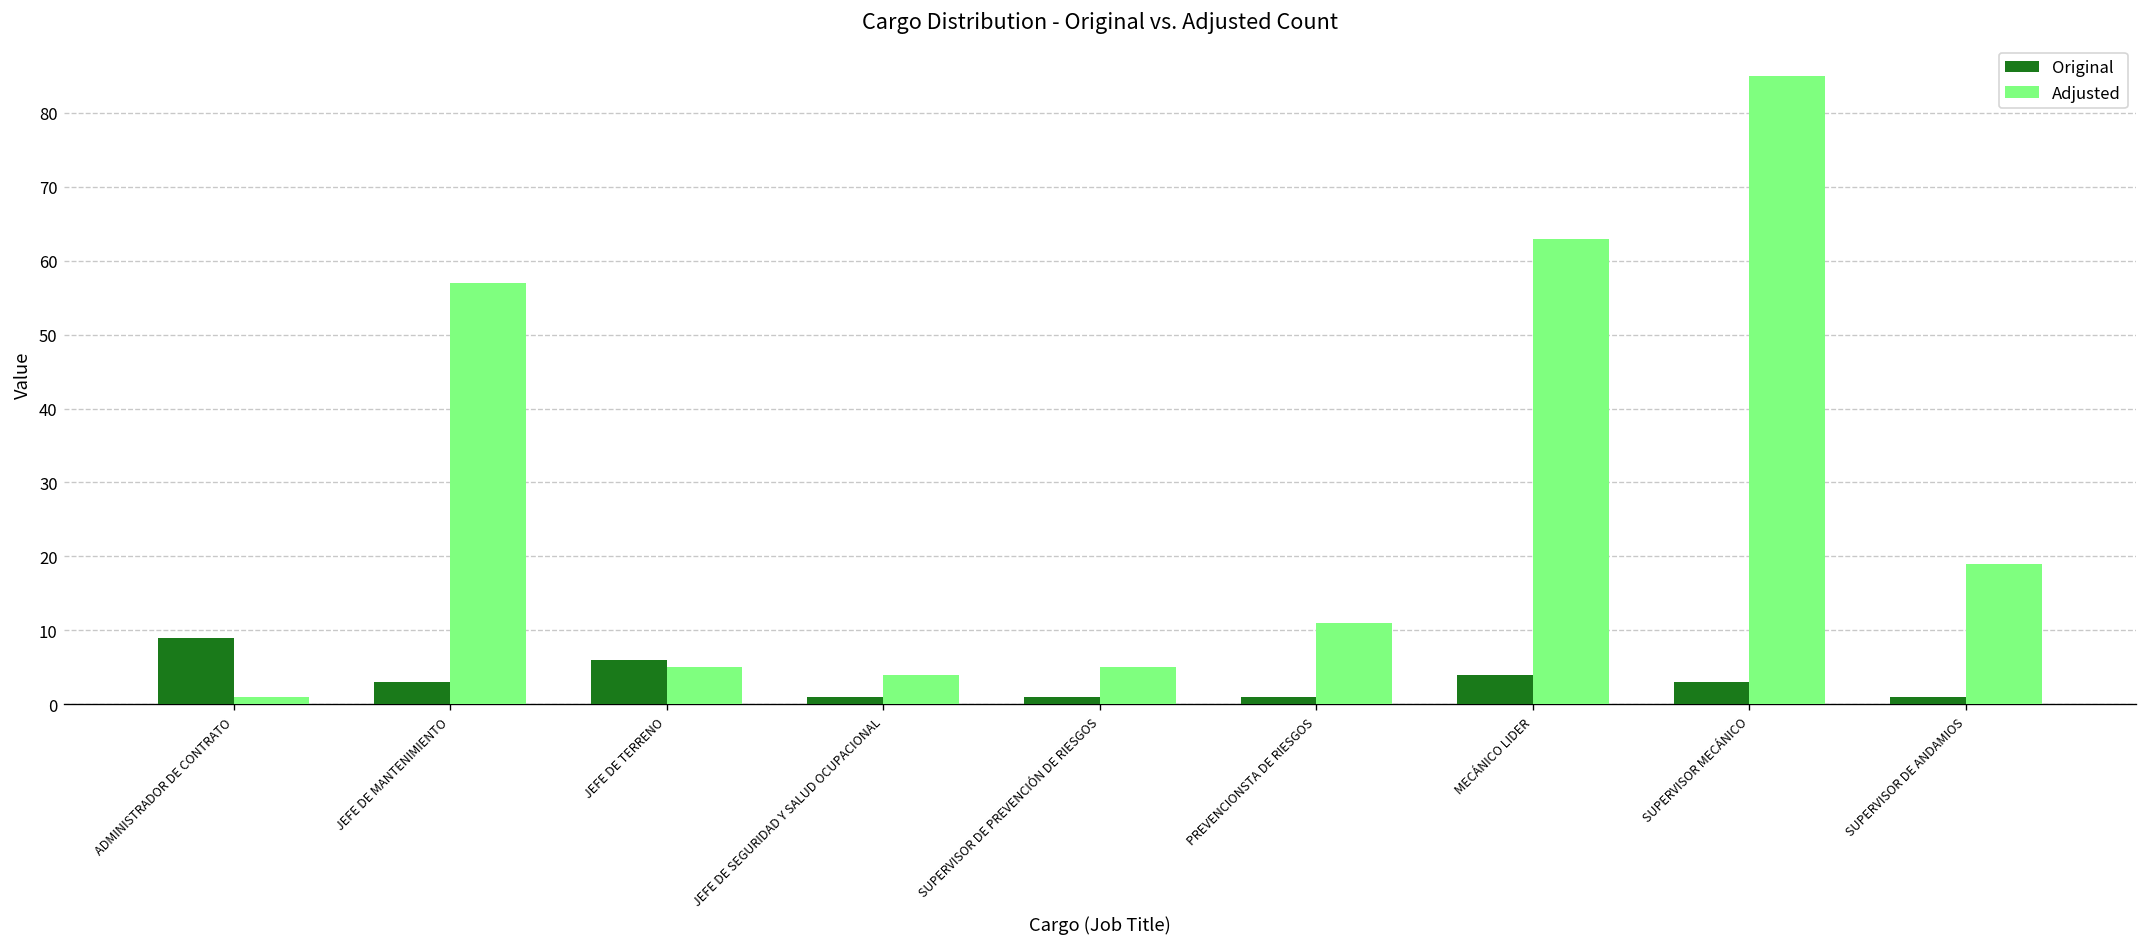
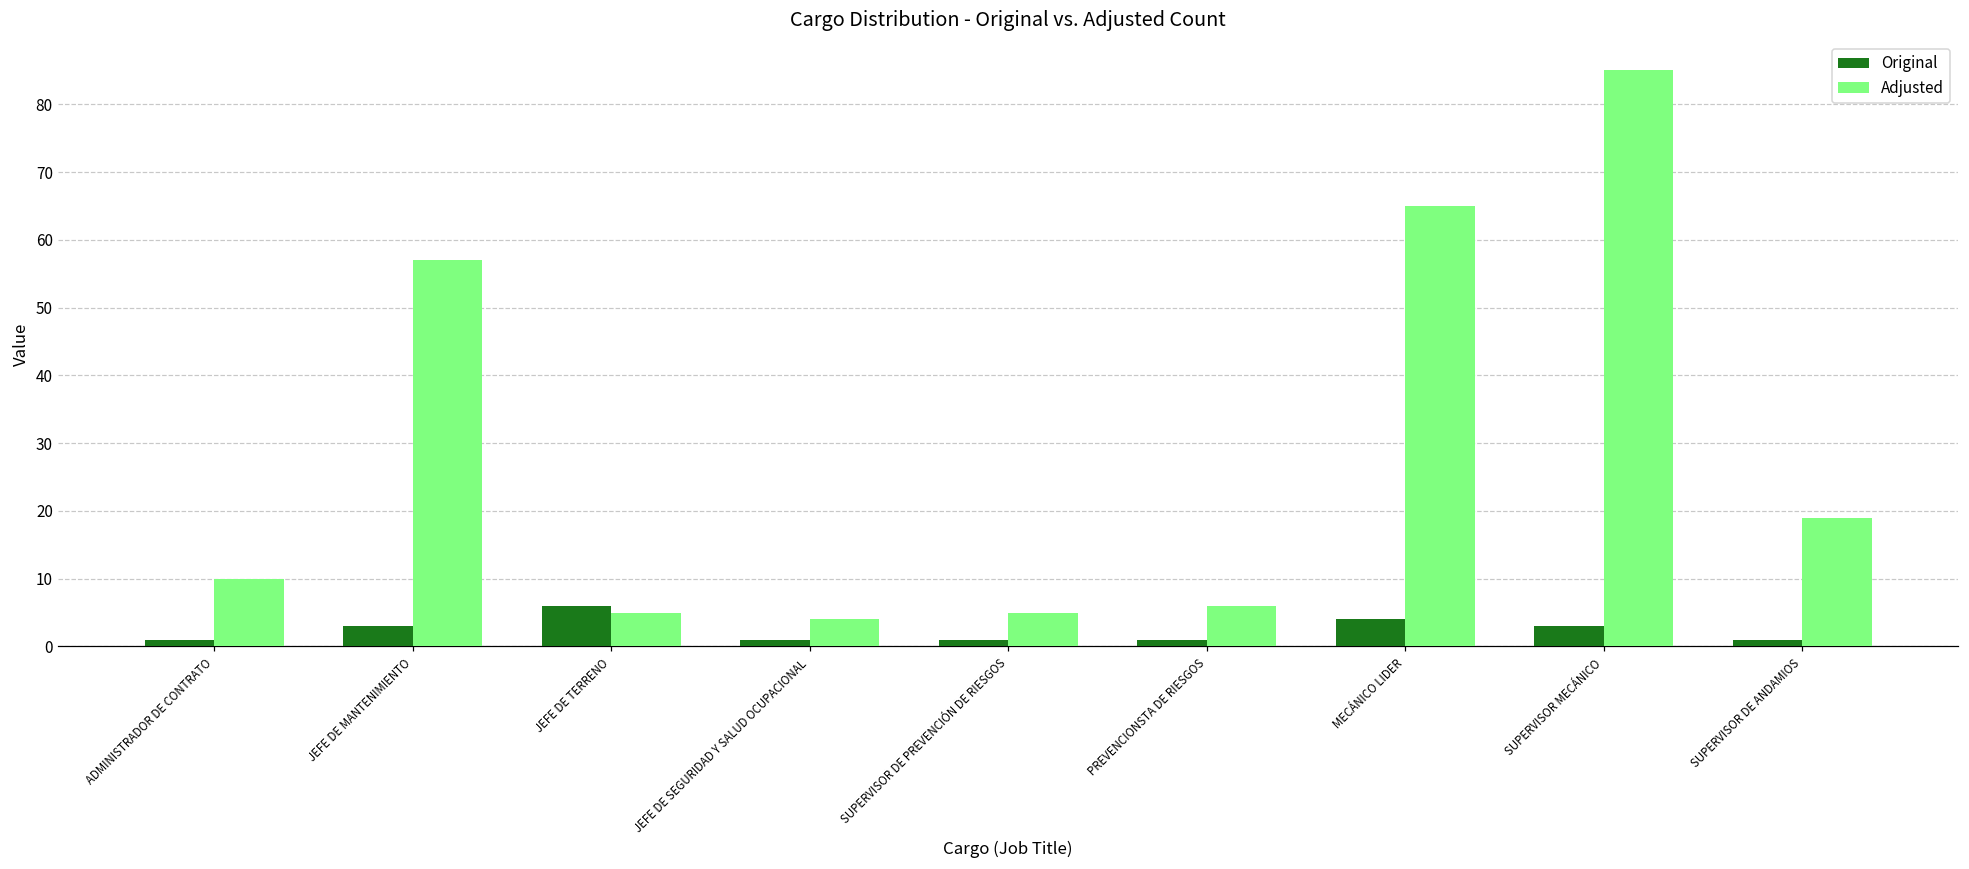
Original, ADMINISTRADOR DE CONTRATO: 9 -> 1
Adjusted, ADMINISTRADOR DE CONTRATO: 1 -> 10
Adjusted, PREVENCIONSTA DE RIESGOS: 11 -> 6
Adjusted, MECÁNICO LIDER: 63 -> 65
